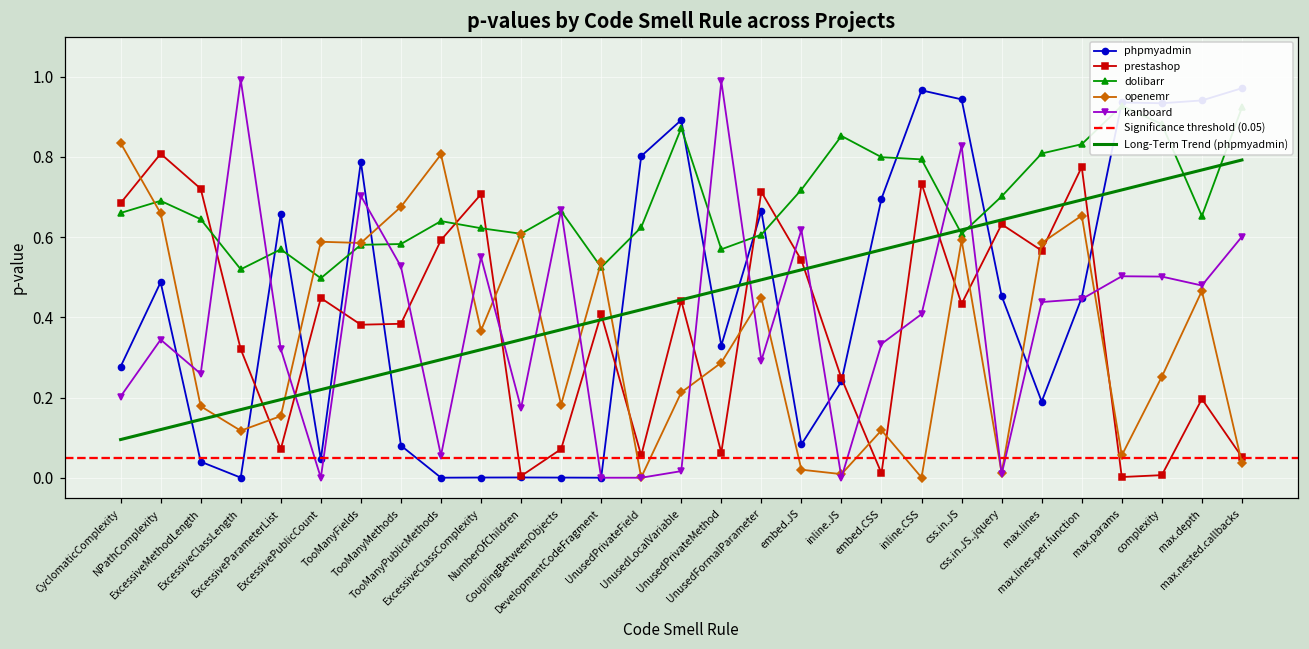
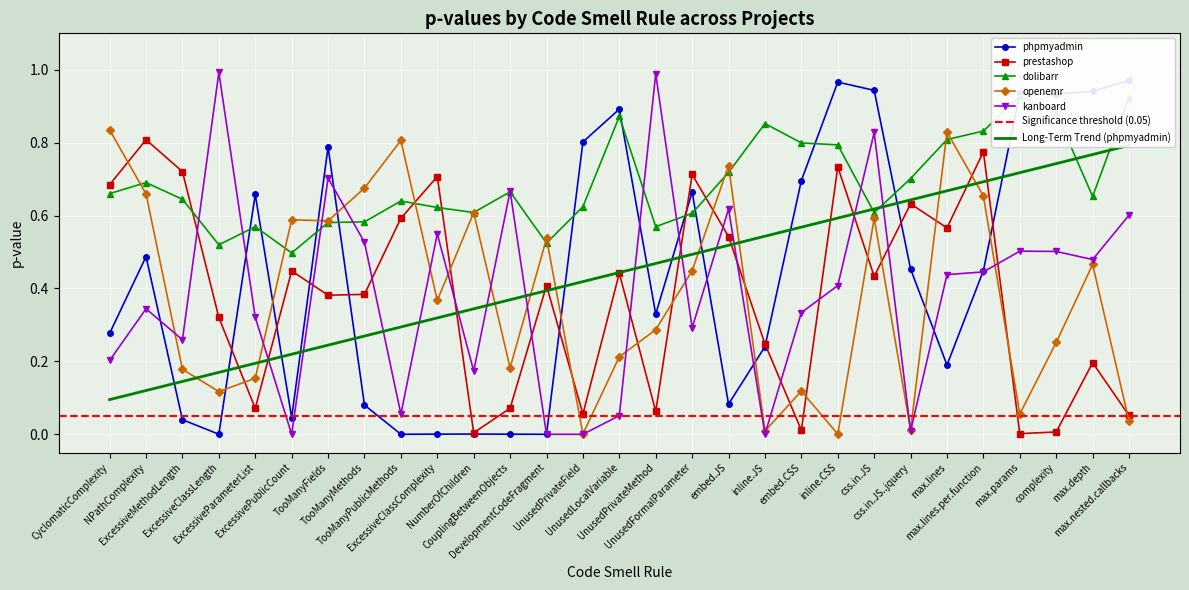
kanboard, UnusedLocalVariable: 0.02 -> 0.05
openemr, embed.JS: 0.02 -> 0.74
openemr, max.lines: 0.59 -> 0.83
